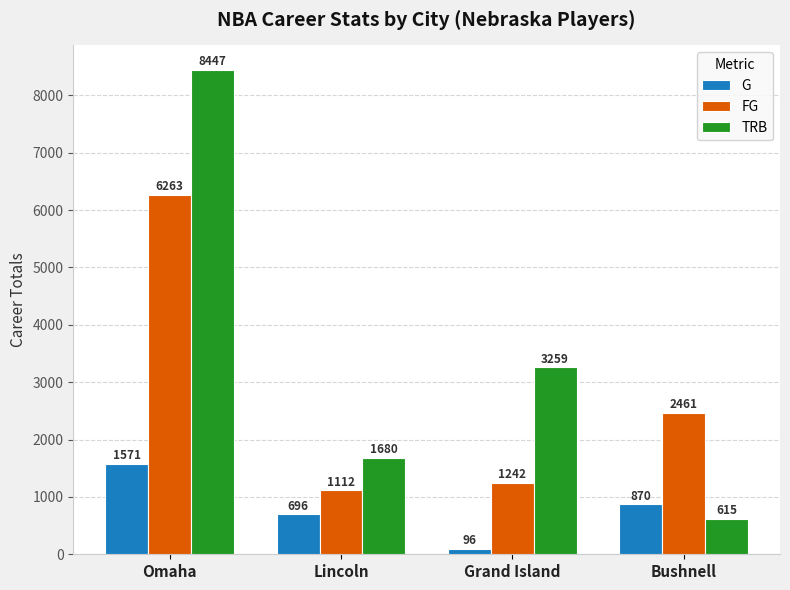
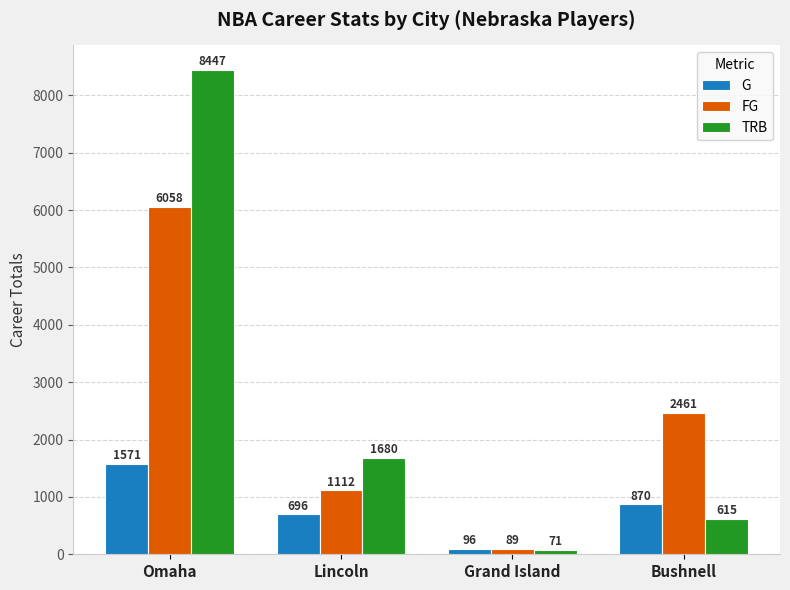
FG, Omaha: 6263 -> 6058
FG, Grand Island: 1242 -> 89
TRB, Grand Island: 3259 -> 71
